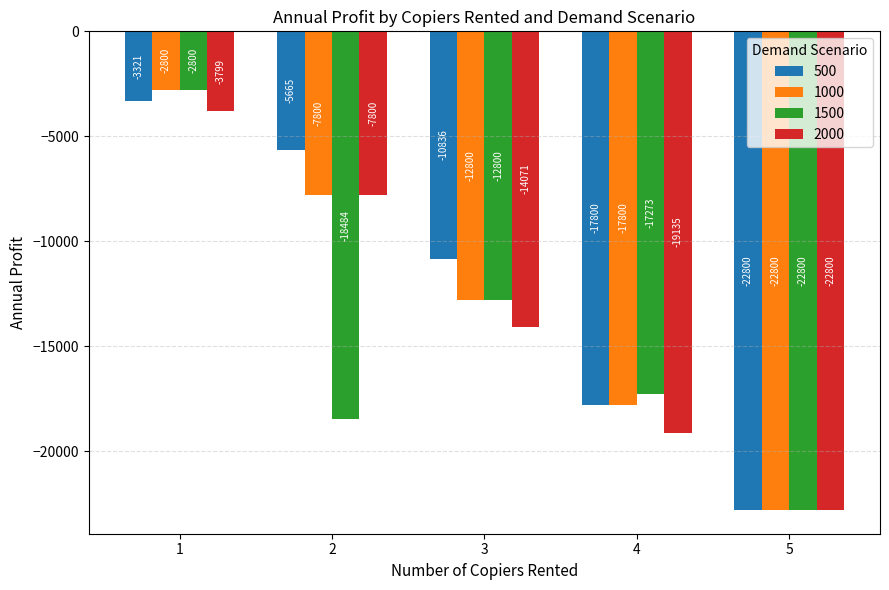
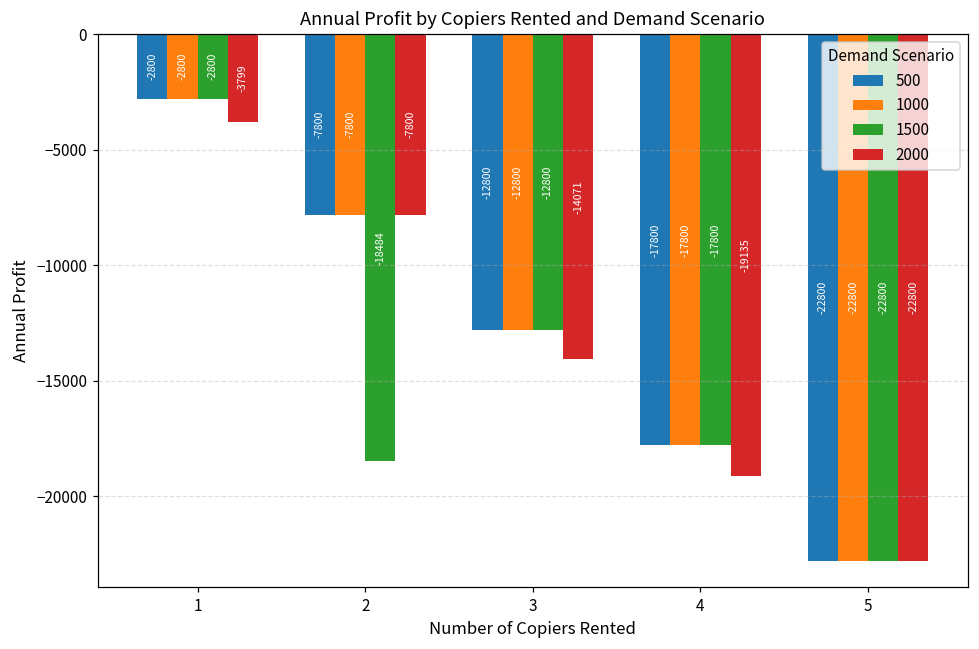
500, 1: -3321 -> -2800
500, 2: -5665 -> -7800
500, 3: -10836 -> -12800
1500, 4: -17273 -> -17800
